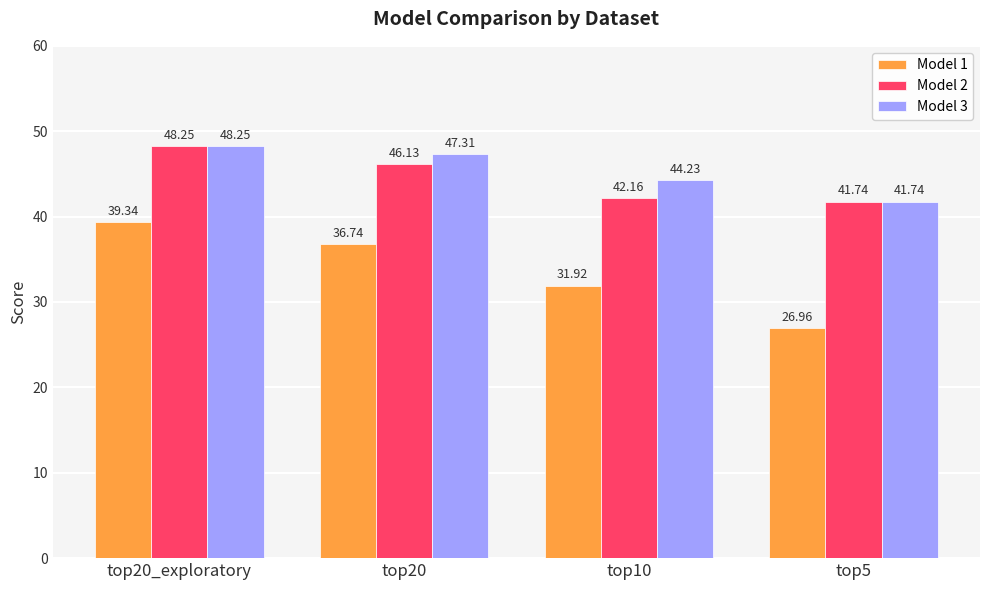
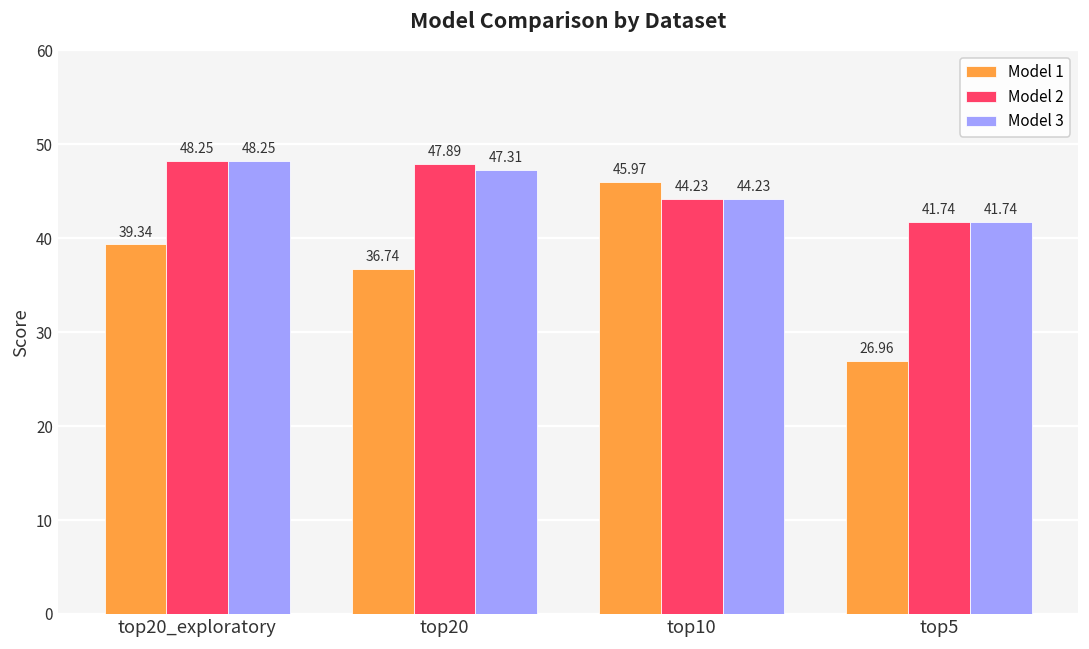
Model 2, top20: 46.13 -> 47.89
Model 1, top10: 31.92 -> 45.97
Model 2, top10: 42.16 -> 44.23
